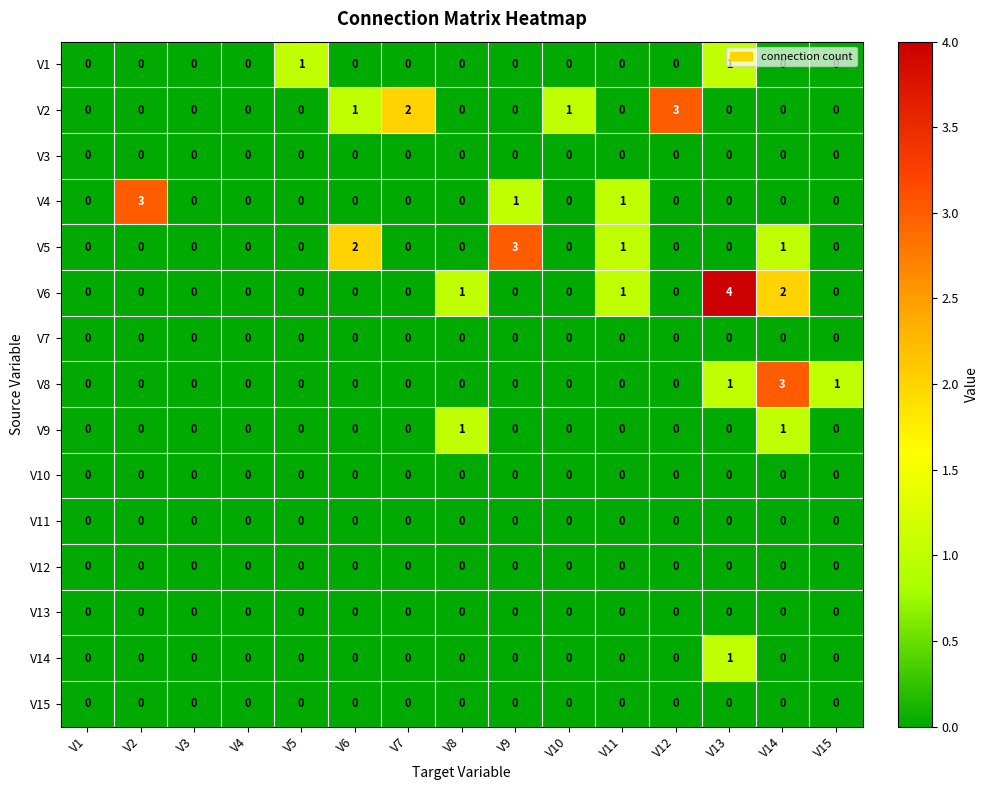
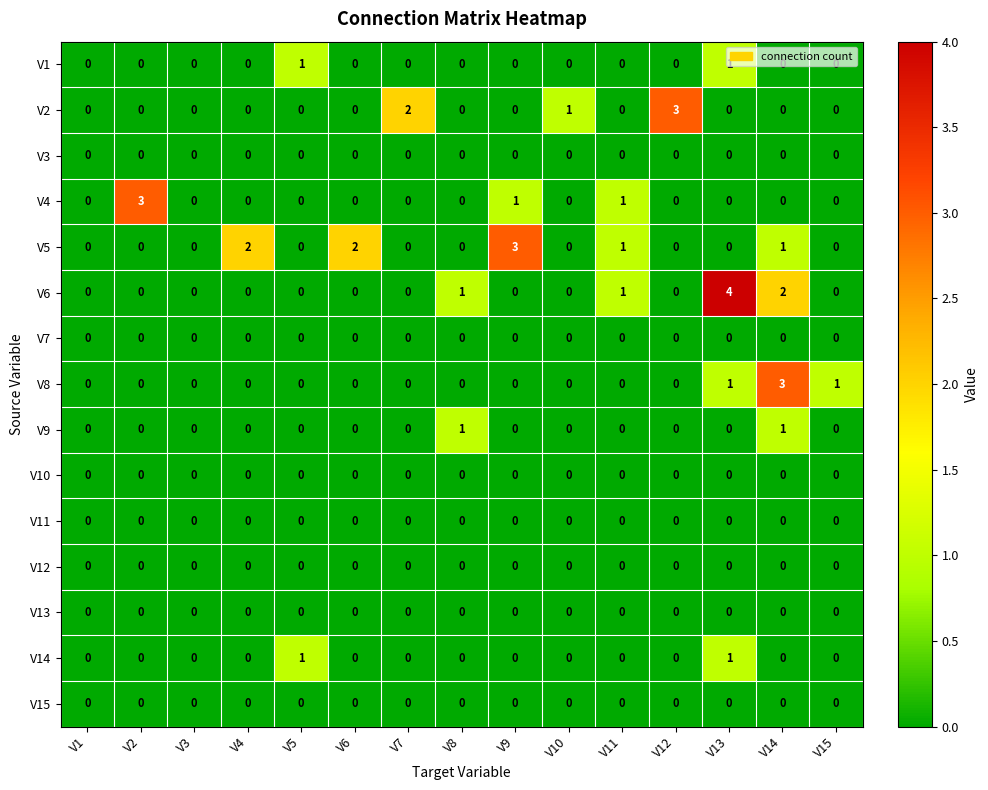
V2, V6: 1 -> 0
V5, V4: 0 -> 2
V14, V5: 0 -> 1
